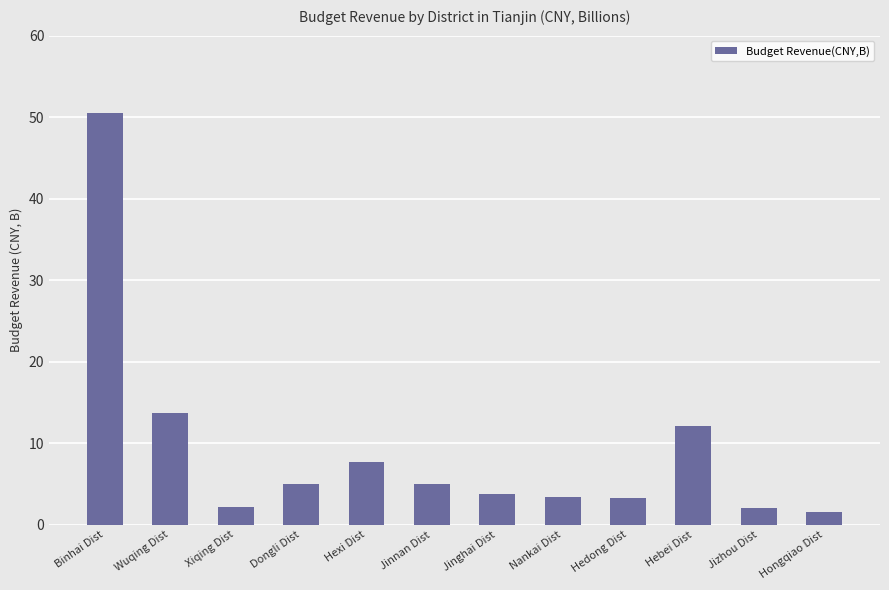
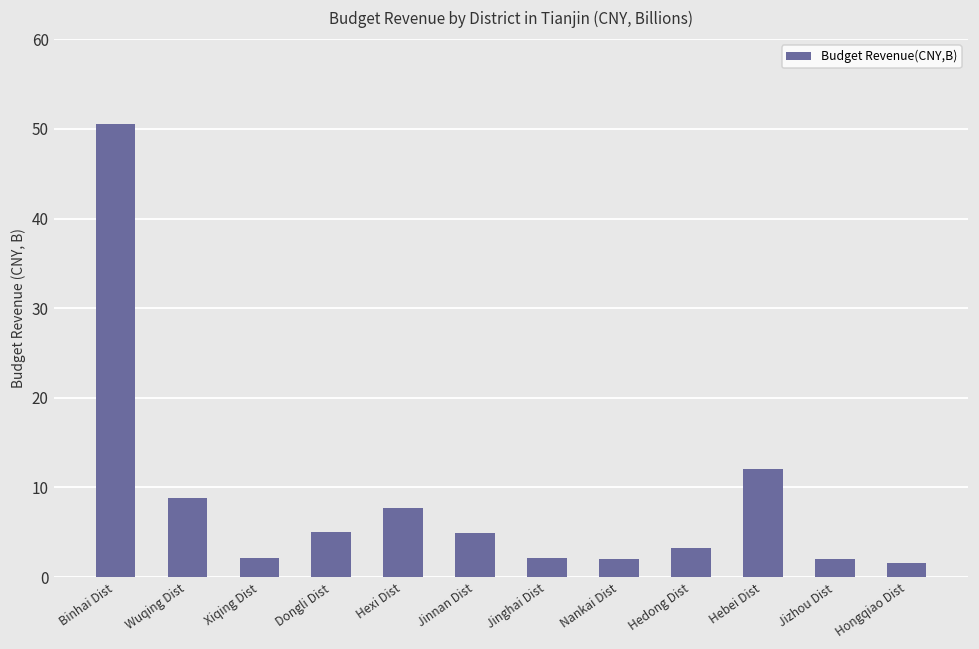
Wuqing Dist: 14 -> 9
Jinghai Dist: 4 -> 2
Nankai Dist: 3 -> 2
